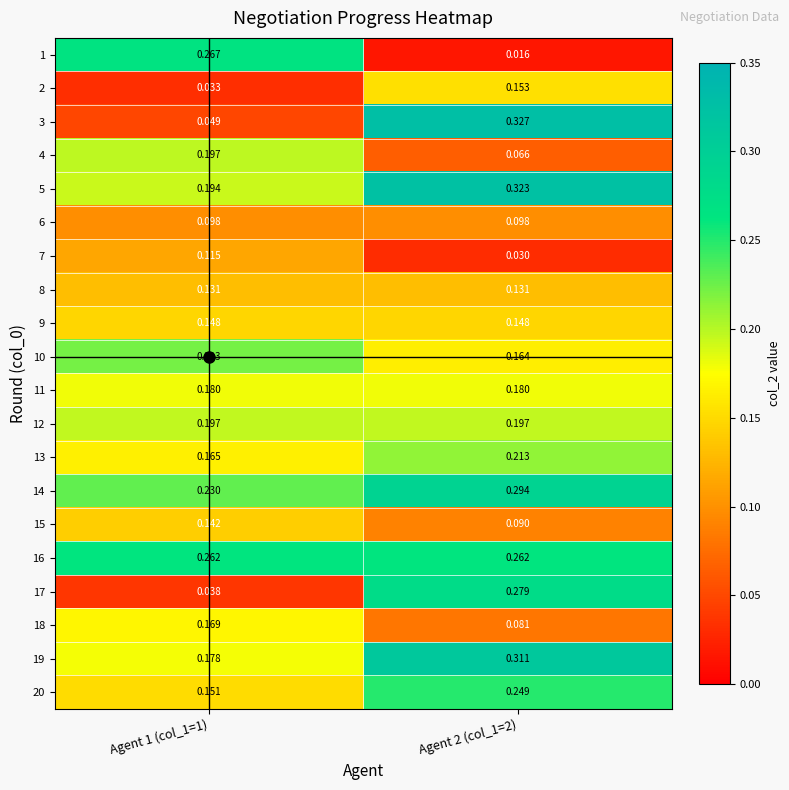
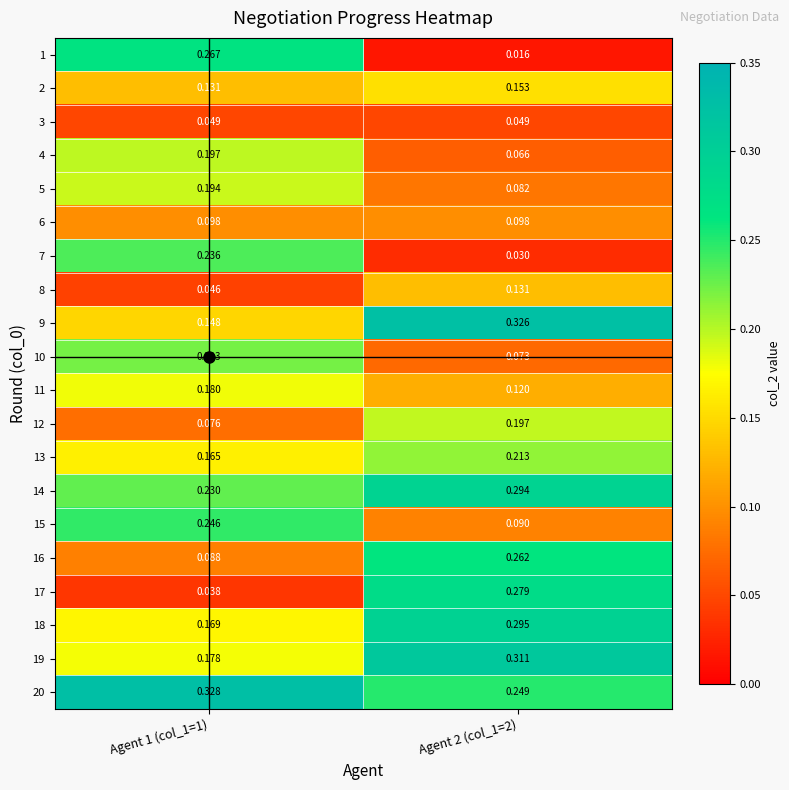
2, Agent 1 (col_1=1): 0.033 -> 0.131
3, Agent 2 (col_1=2): 0.327 -> 0.049
5, Agent 2 (col_1=2): 0.323 -> 0.082
7, Agent 1 (col_1=1): 0.115 -> 0.236
8, Agent 1 (col_1=1): 0.131 -> 0.046
9, Agent 2 (col_1=2): 0.148 -> 0.326
10, Agent 2 (col_1=2): 0.164 -> 0.073
11, Agent 2 (col_1=2): 0.180 -> 0.120
12, Agent 1 (col_1=1): 0.197 -> 0.076
15, Agent 1 (col_1=1): 0.142 -> 0.246
16, Agent 1 (col_1=1): 0.262 -> 0.088
18, Agent 2 (col_1=2): 0.081 -> 0.295
20, Agent 1 (col_1=1): 0.151 -> 0.328
